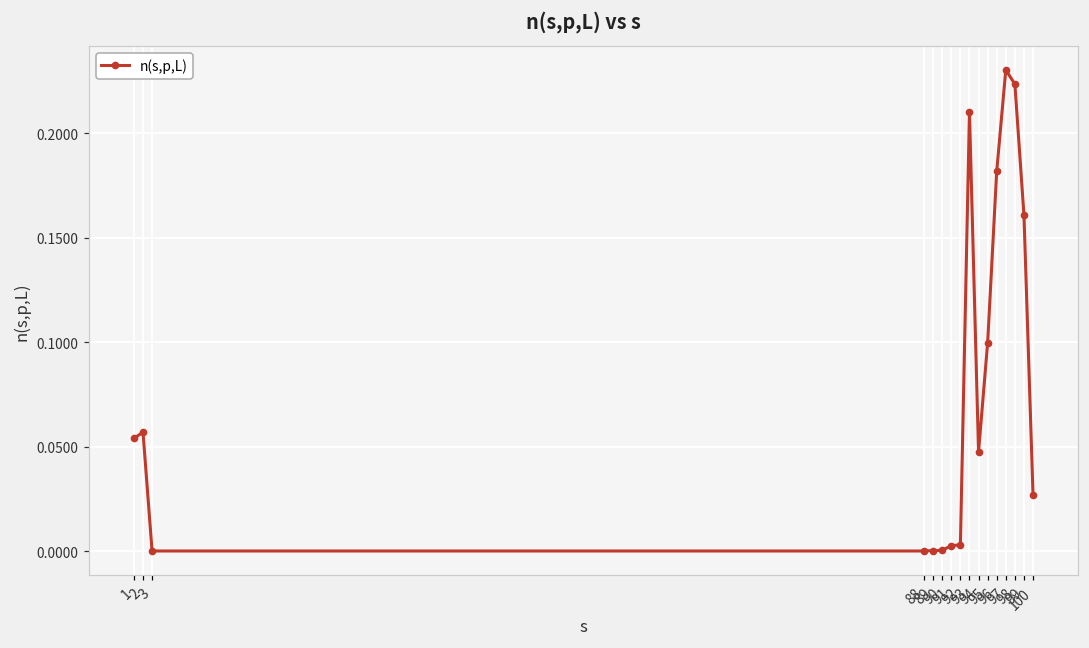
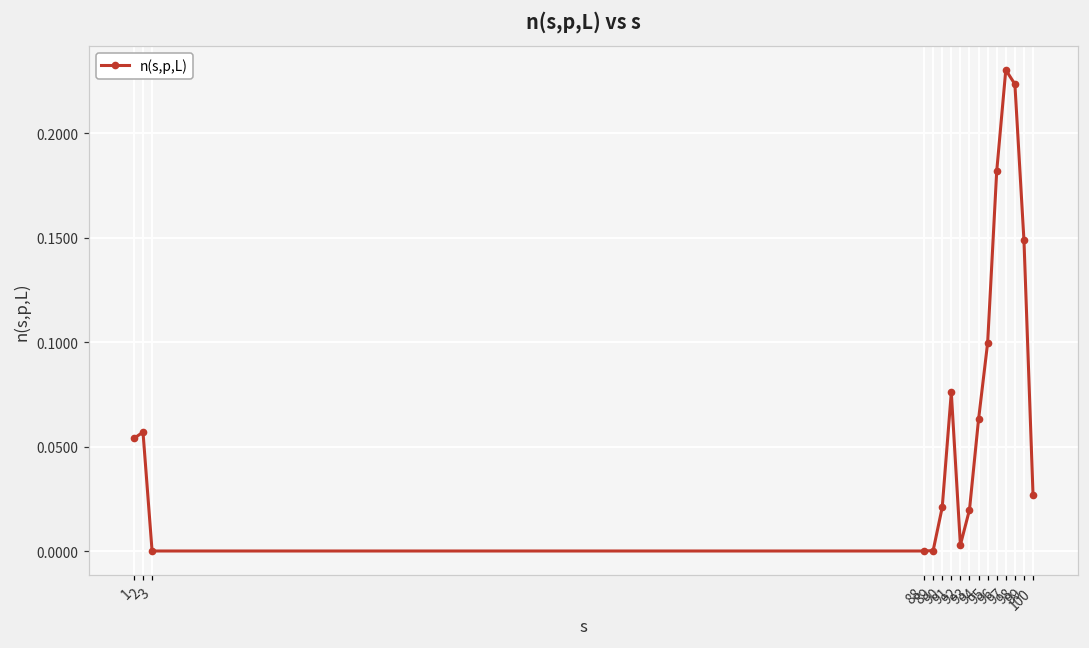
90: 0.000 -> 0.021
91: 0.003 -> 0.076
93: 0.210 -> 0.020
94: 0.048 -> 0.063
99: 0.161 -> 0.149
